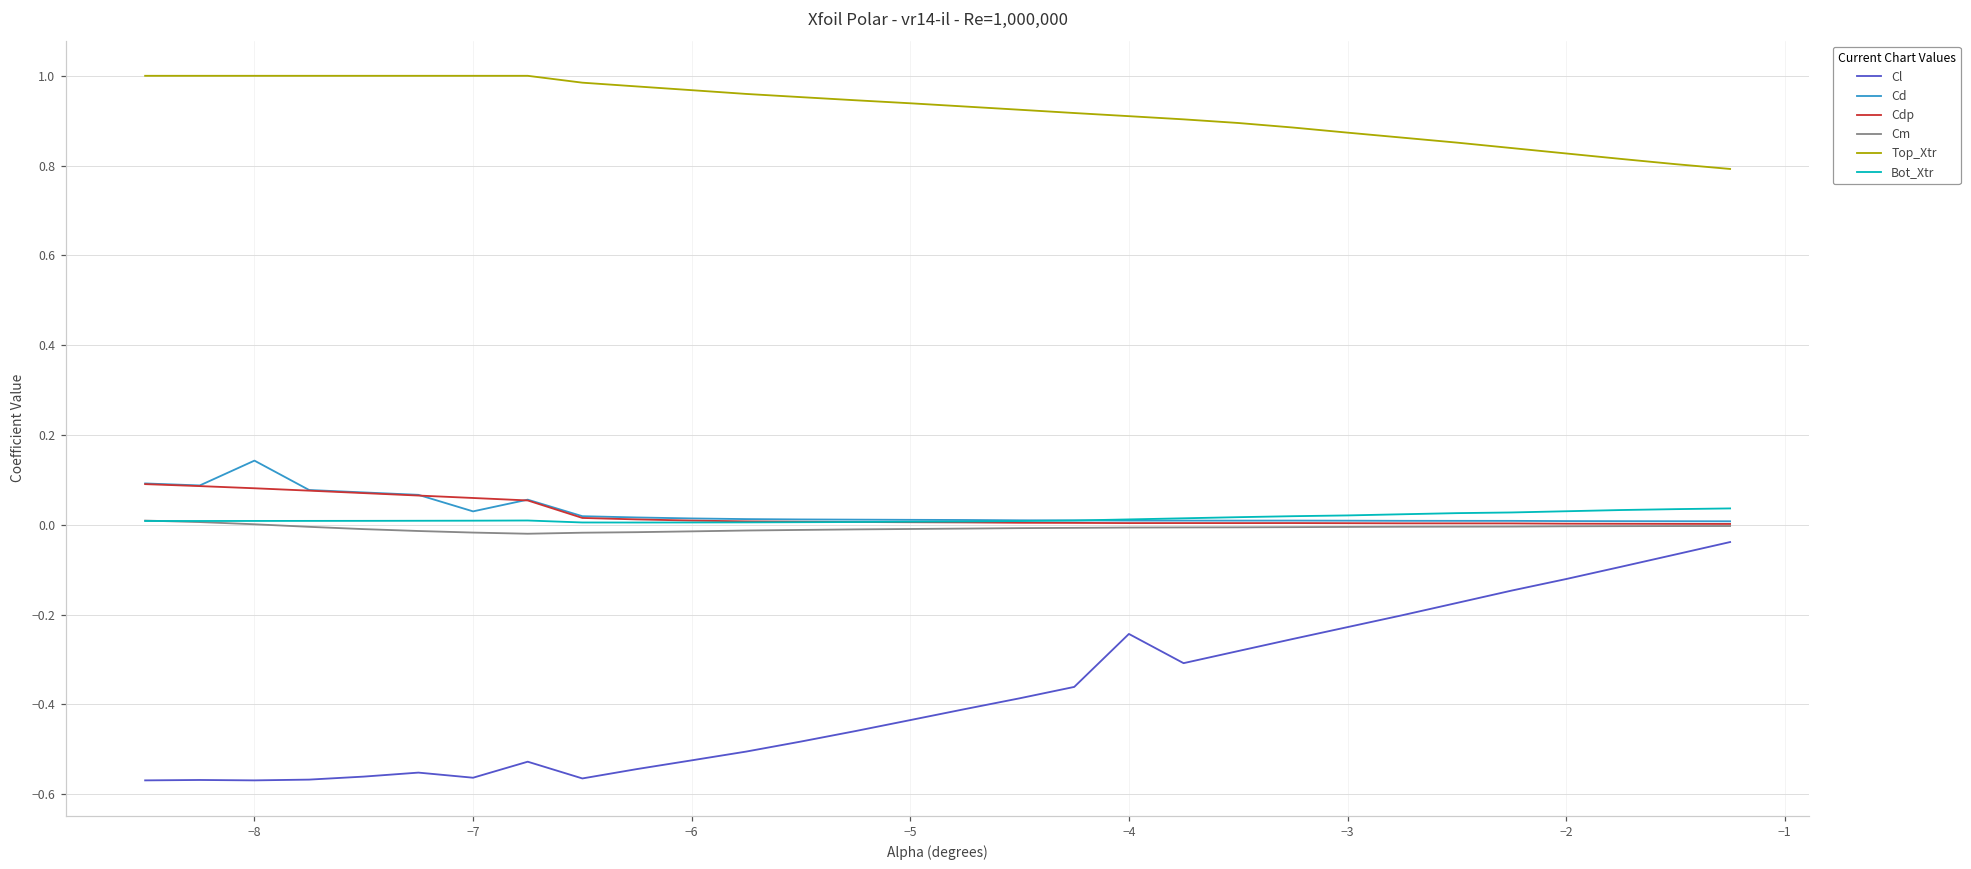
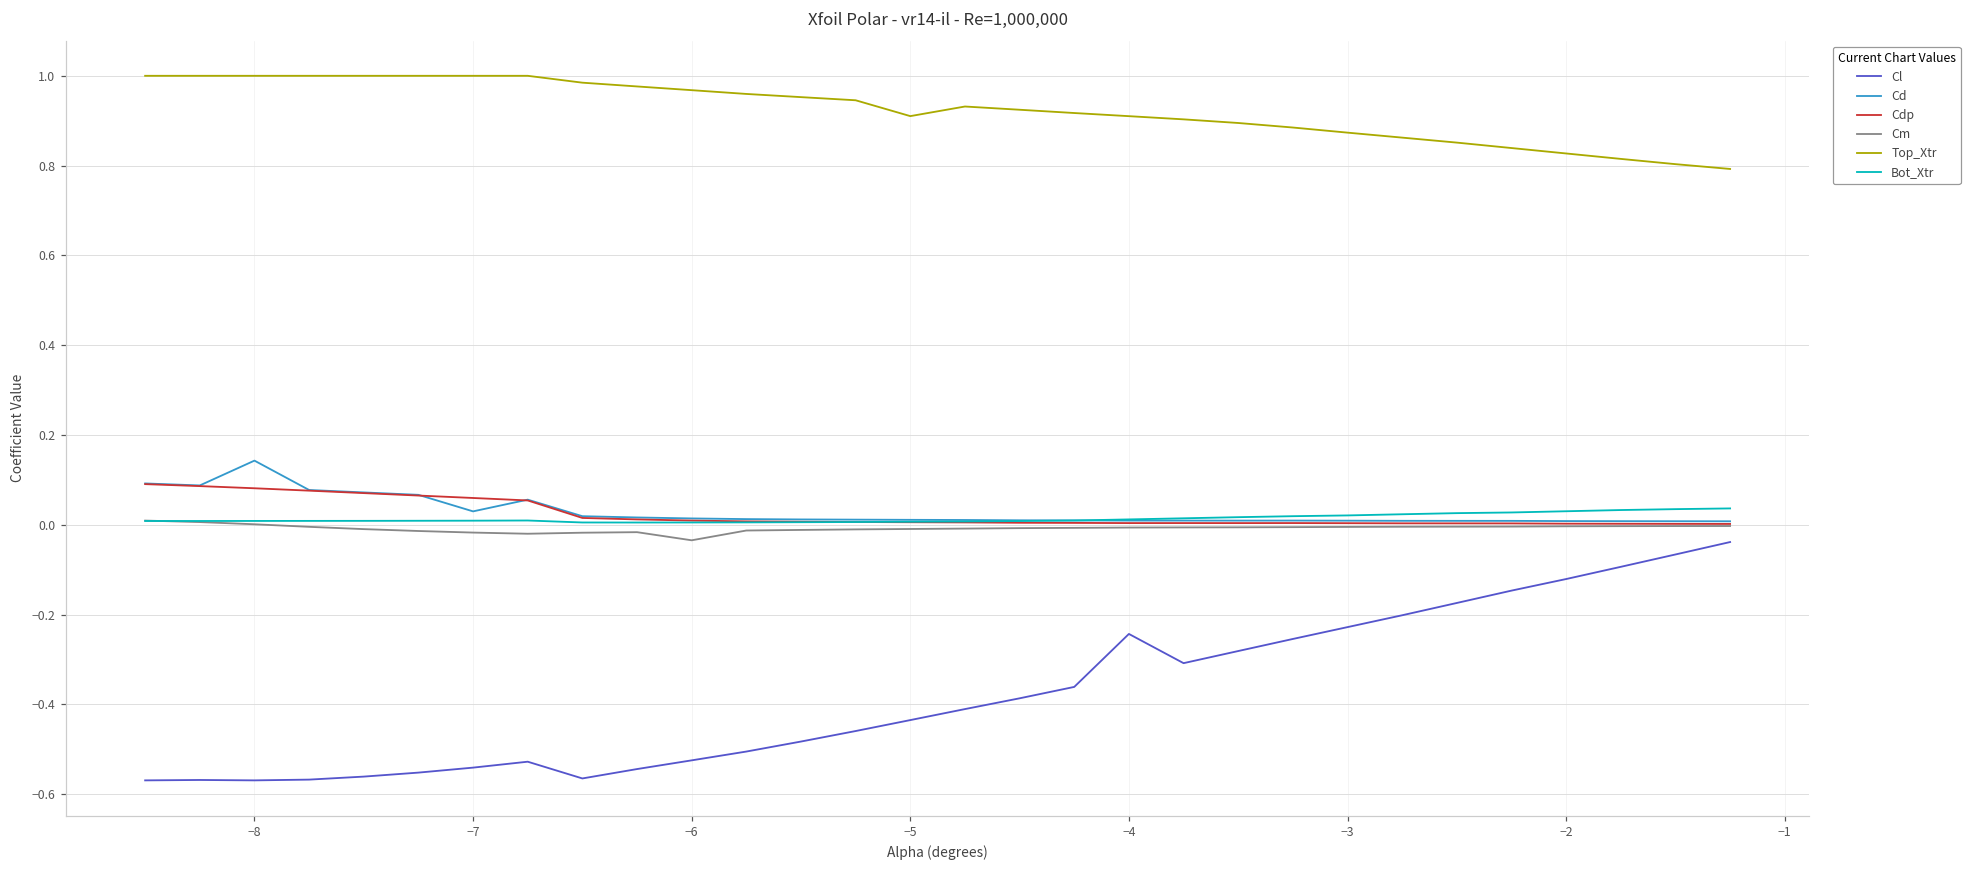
Cl, −7: -0.56 -> -0.54
Cm, −6: -0.01 -> -0.03
Top_Xtr, −5: 0.94 -> 0.91
